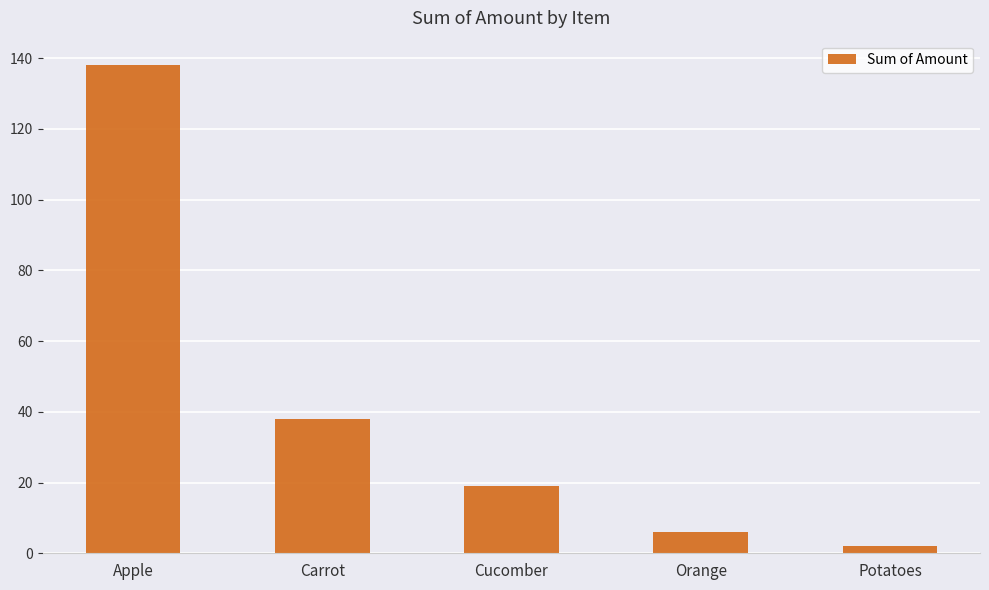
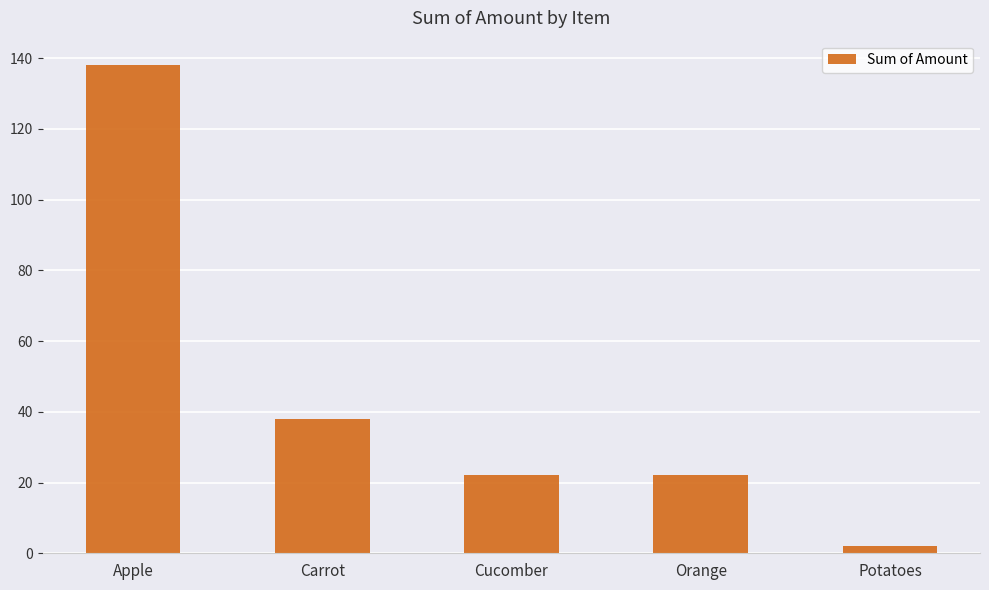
Cucomber: 19 -> 22
Orange: 6 -> 22
